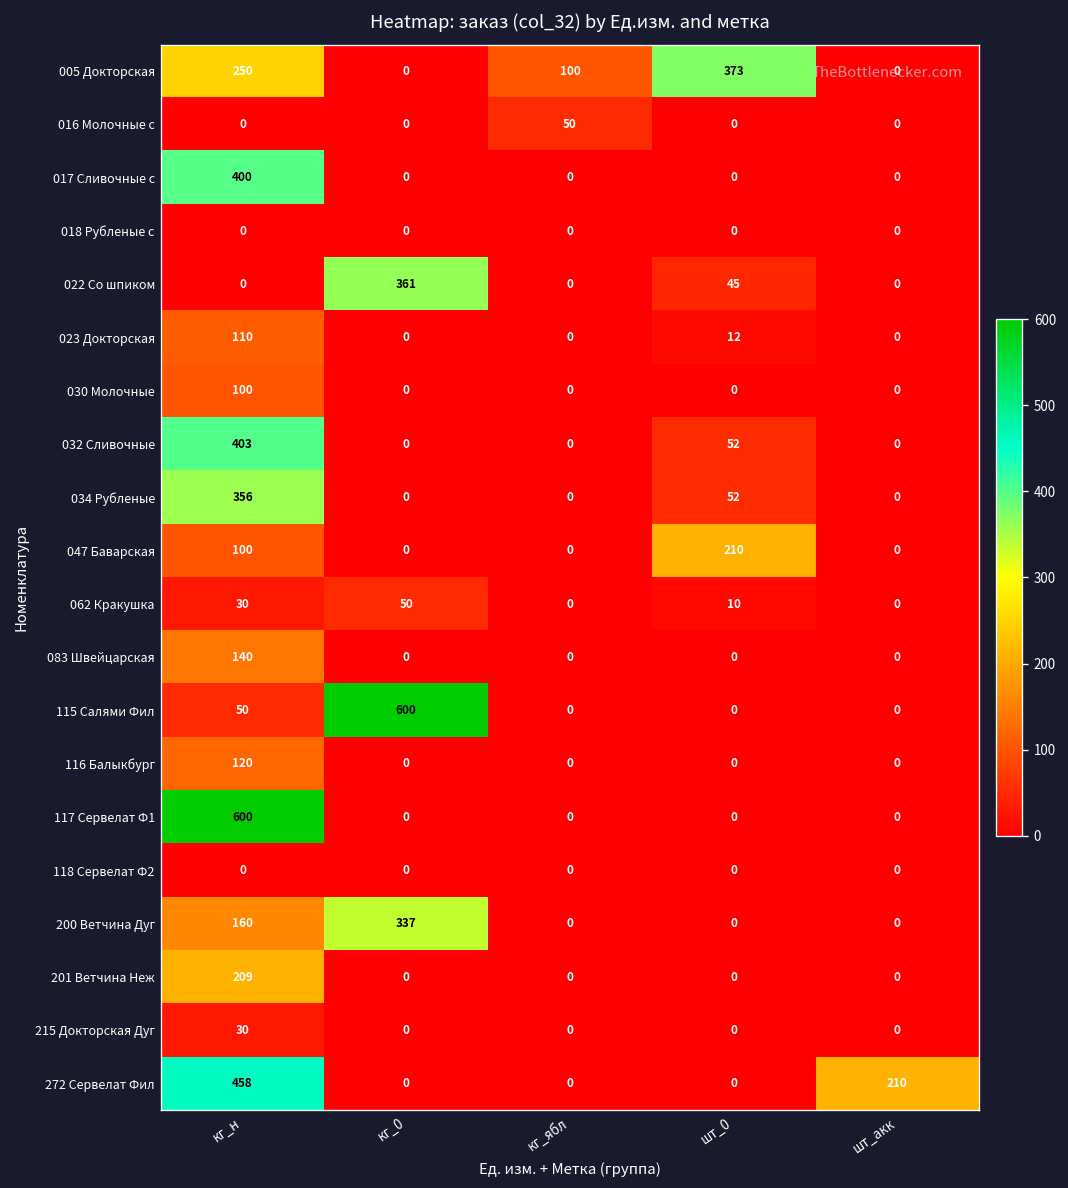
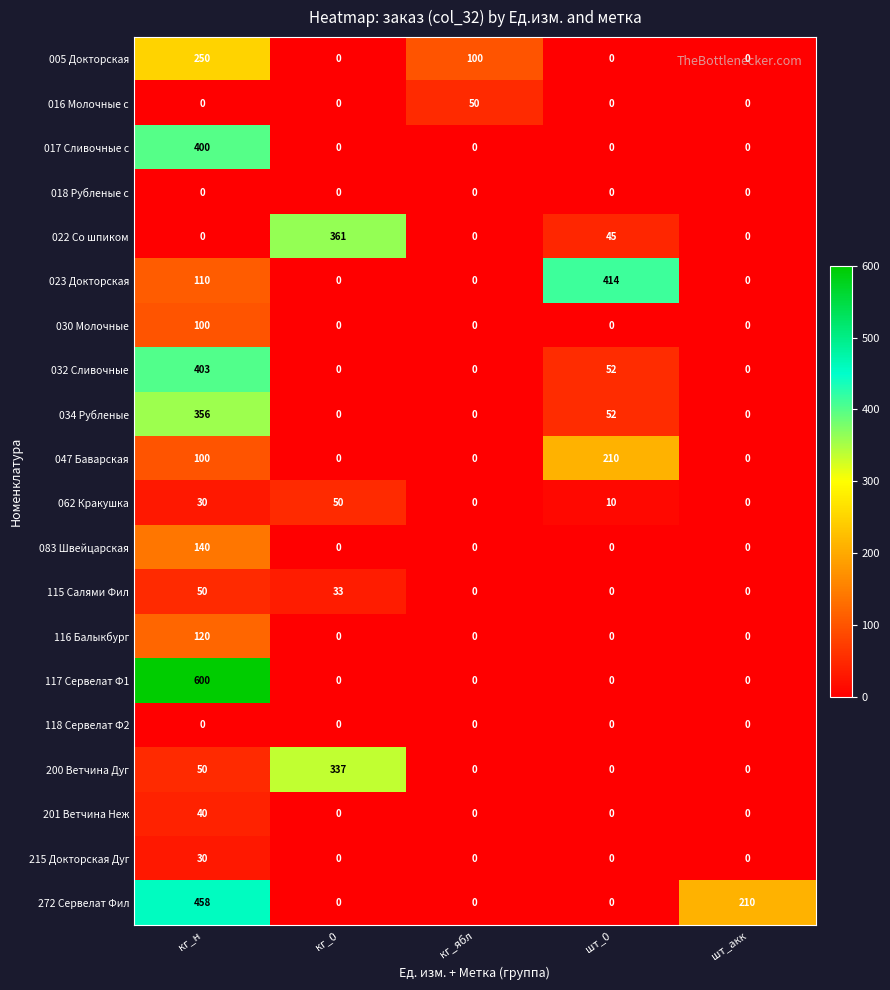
005 Докторская, шт_0: 373 -> 0
023 Докторская, шт_0: 12 -> 414
115 Салями Фил, кг_0: 600 -> 33
200 Ветчина Дуг, кг_н: 160 -> 50
201 Ветчина Неж, кг_н: 209 -> 40
